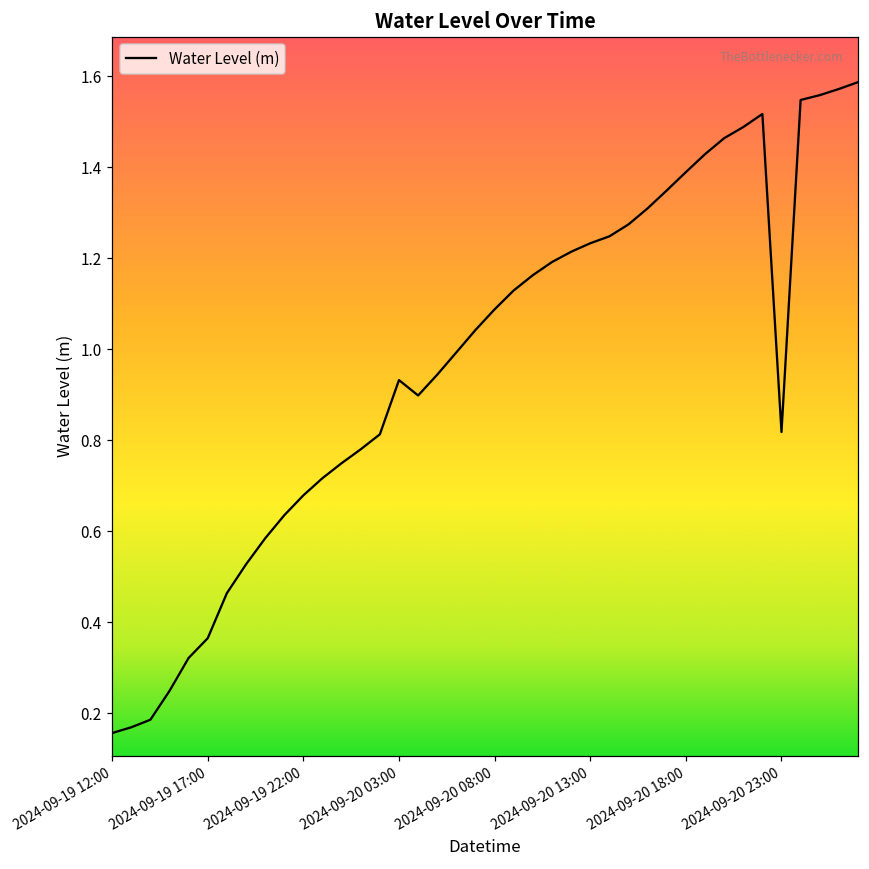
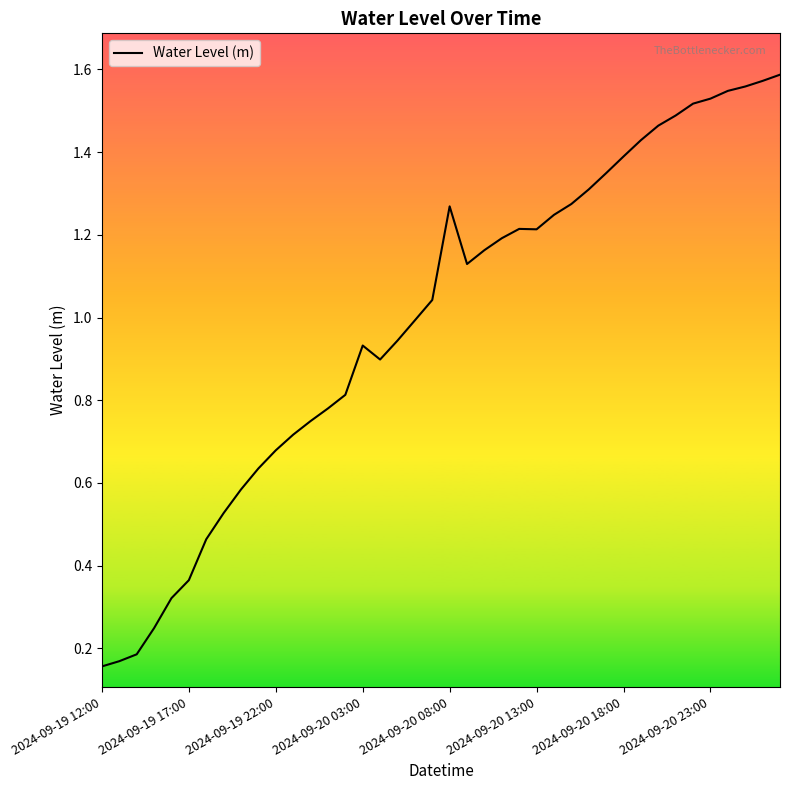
2024-09-20 08:00: 1.09 -> 1.27
2024-09-20 13:00: 1.23 -> 1.21
2024-09-20 23:00: 0.82 -> 1.53
